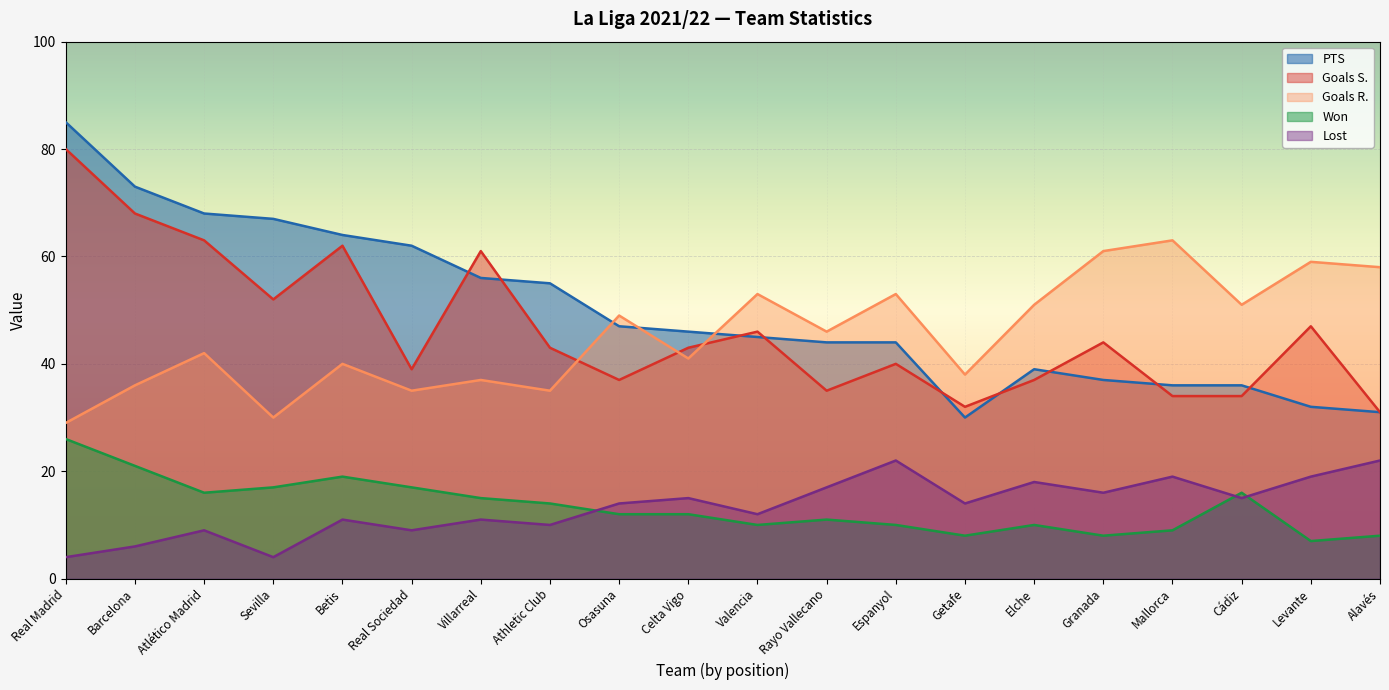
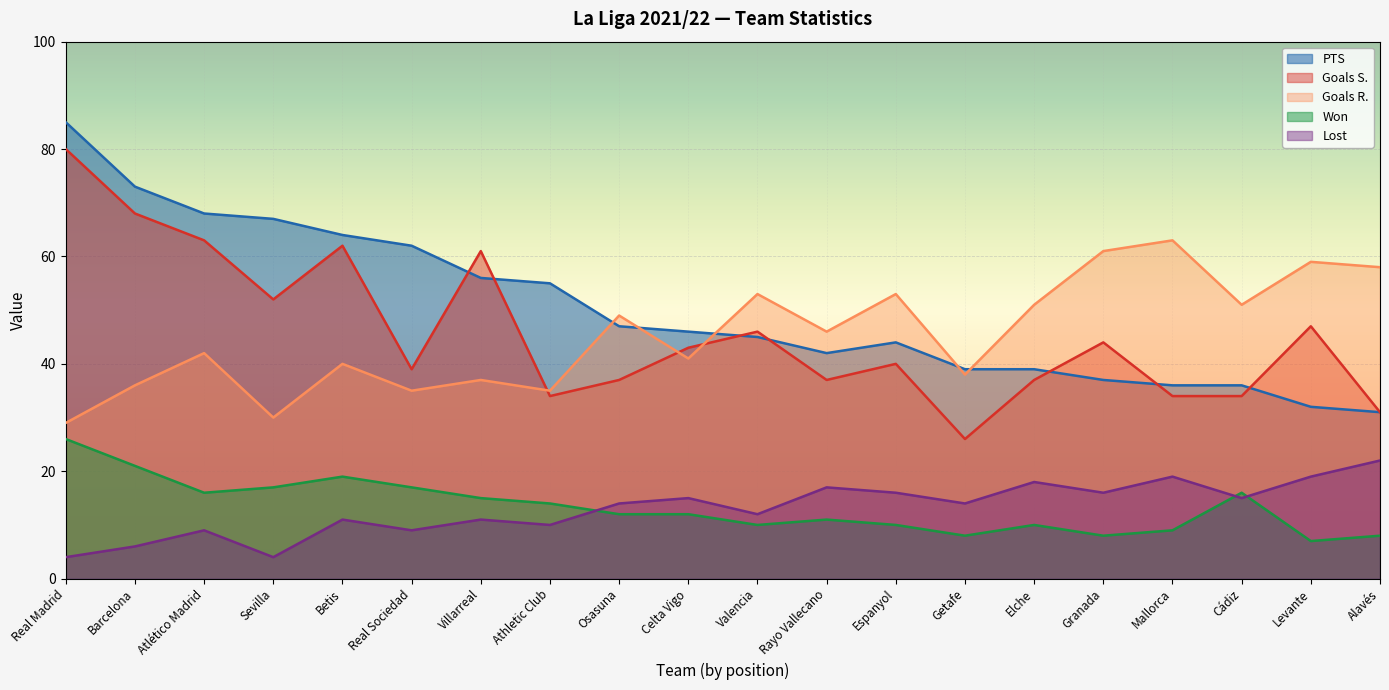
Goals S., Athletic Club: 43 -> 34
PTS, Rayo Vallecano: 44 -> 42
Goals S., Rayo Vallecano: 35 -> 37
Lost, Espanyol: 22 -> 16
PTS, Getafe: 30 -> 39
Goals S., Getafe: 32 -> 26
